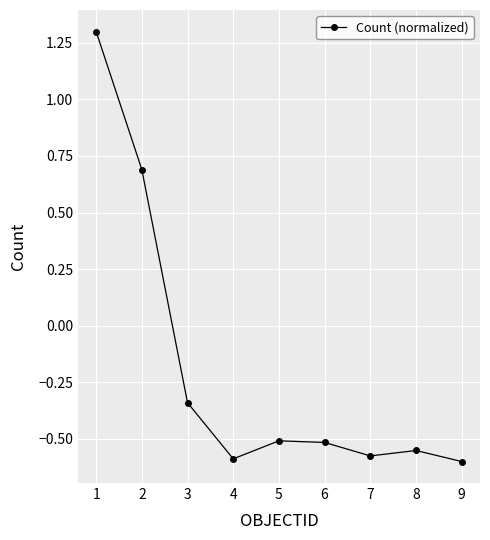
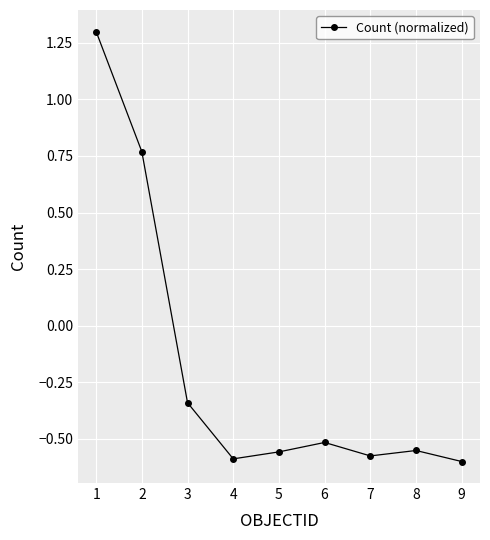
2: 0.69 -> 0.77
5: -0.51 -> -0.56
